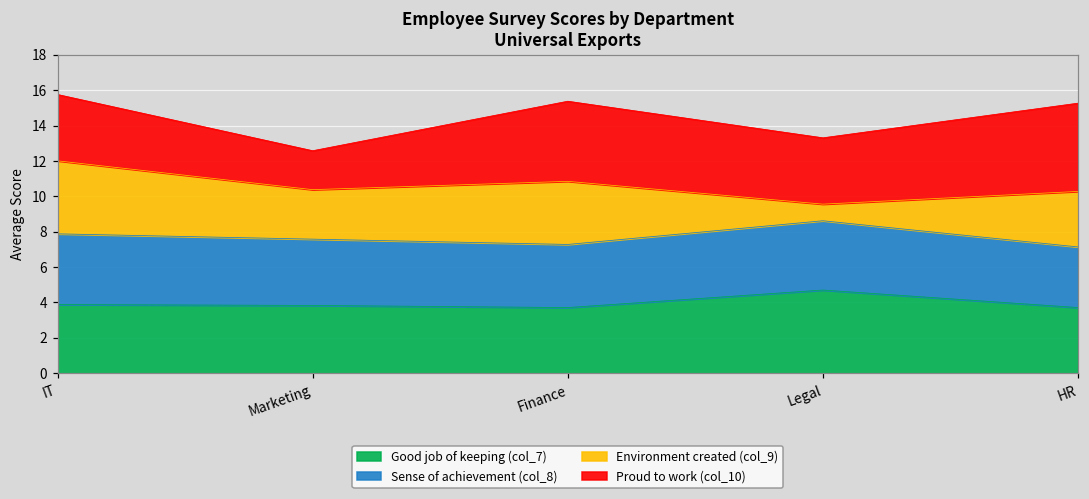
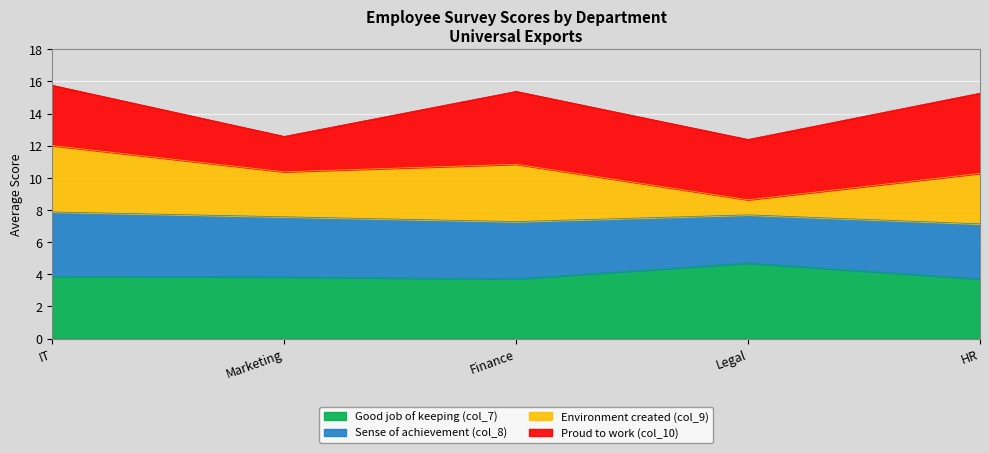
Sense of achievement (col_8), Legal: 3.9 -> 3.0
